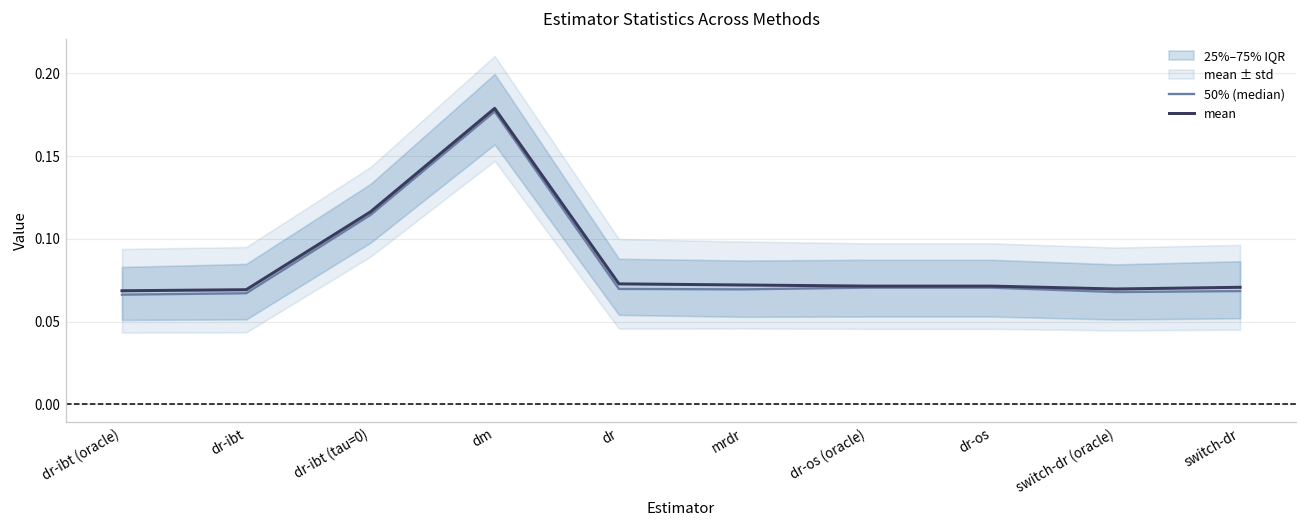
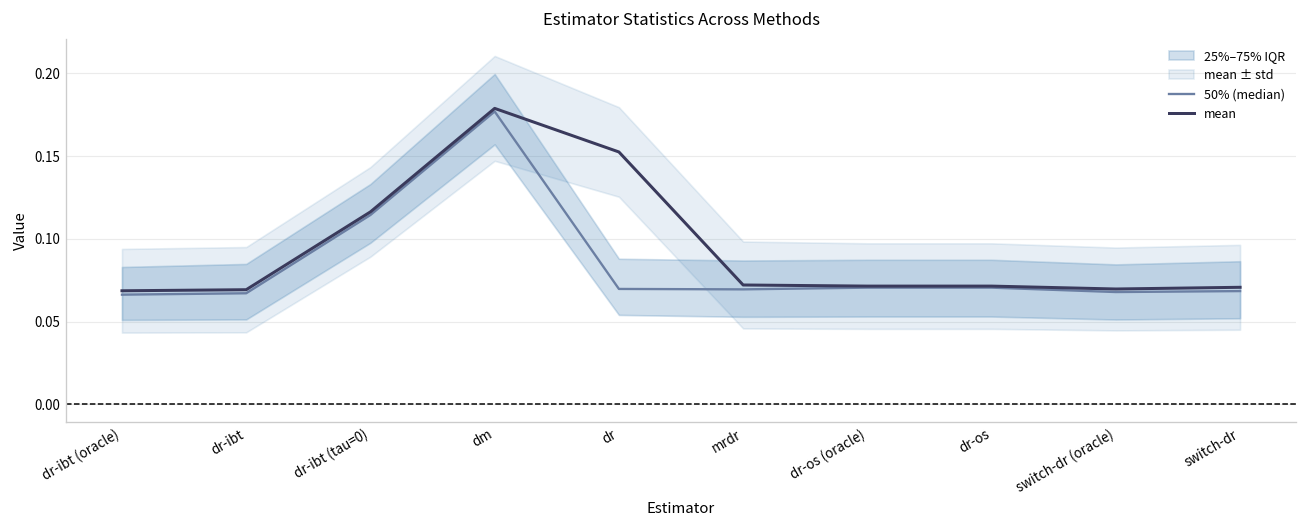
mean, dr: 0.073 -> 0.152
